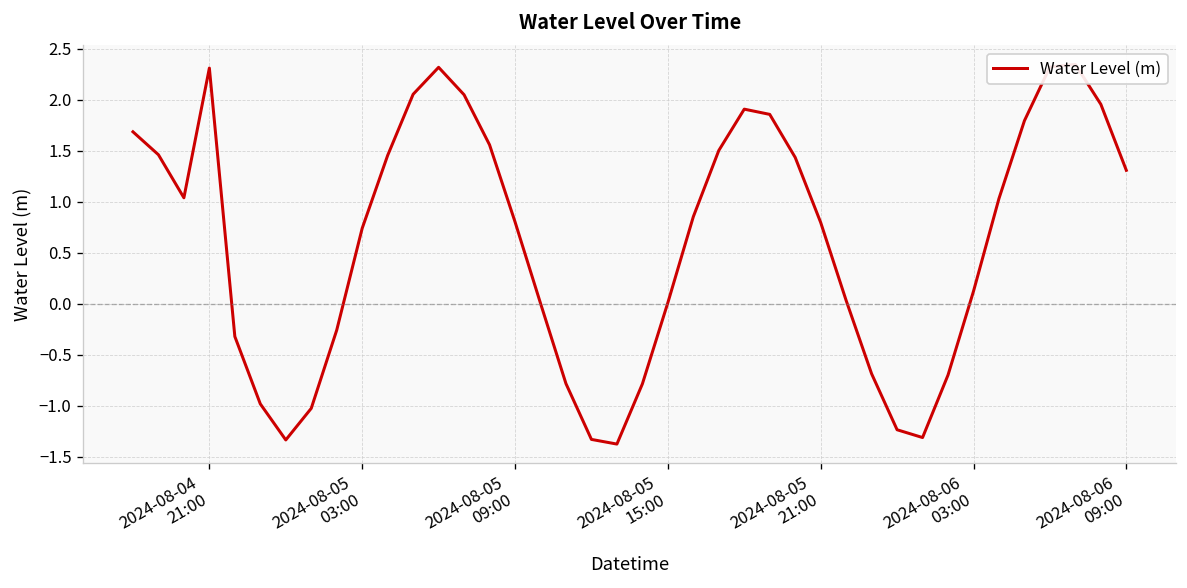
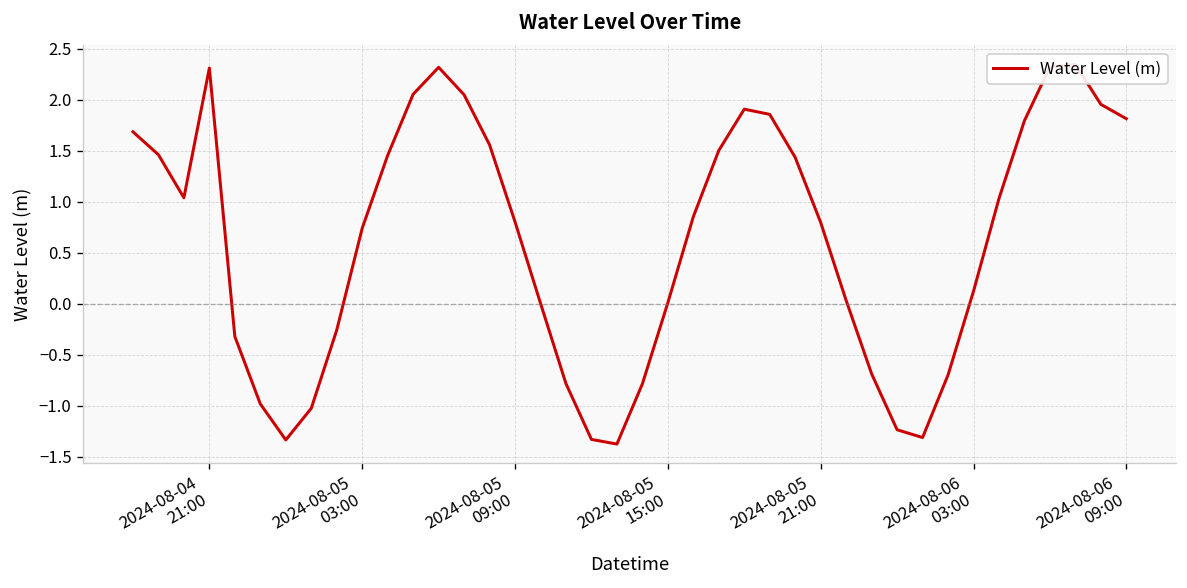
2024-08-06 09:00: 1.3 -> 1.8
